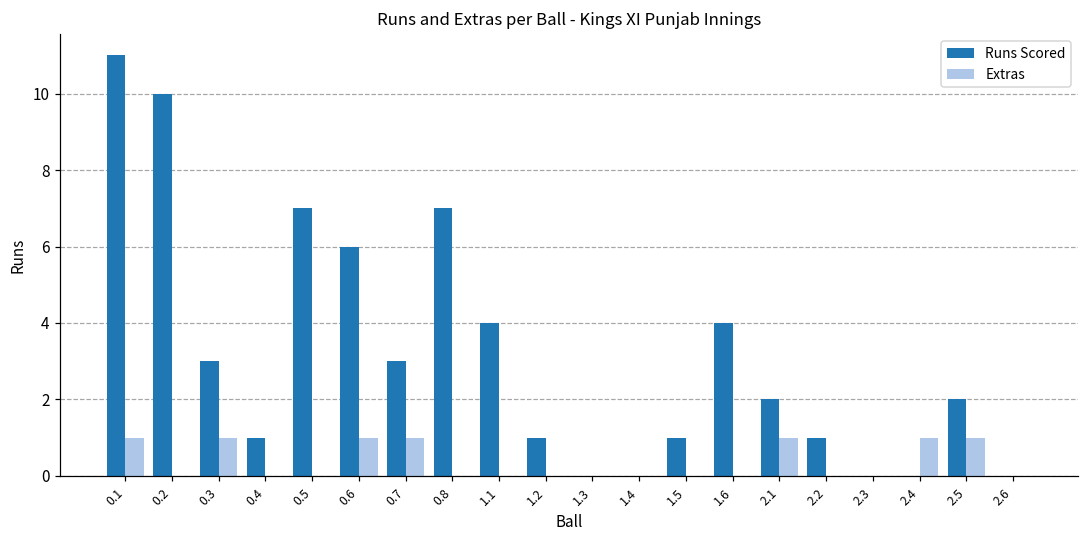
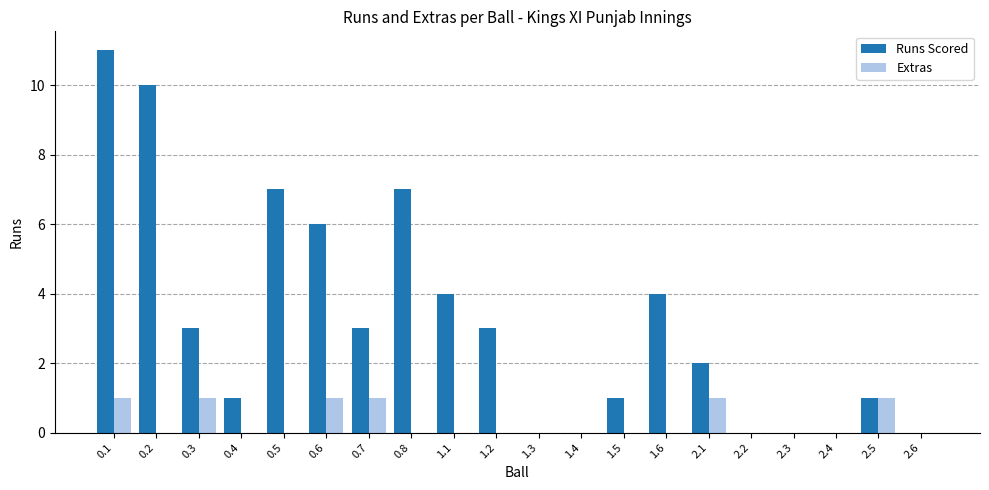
Runs Scored, 1.2: 1 -> 3
Runs Scored, 2.2: 1 -> 0
Extras, 2.4: 1 -> 0
Runs Scored, 2.5: 2 -> 1
